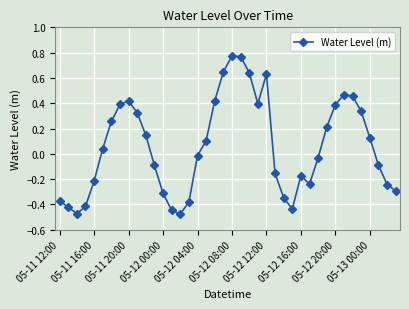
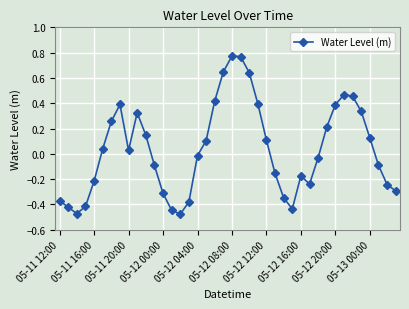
05-11 20:00: 0.42 -> 0.03
05-12 12:00: 0.63 -> 0.11
